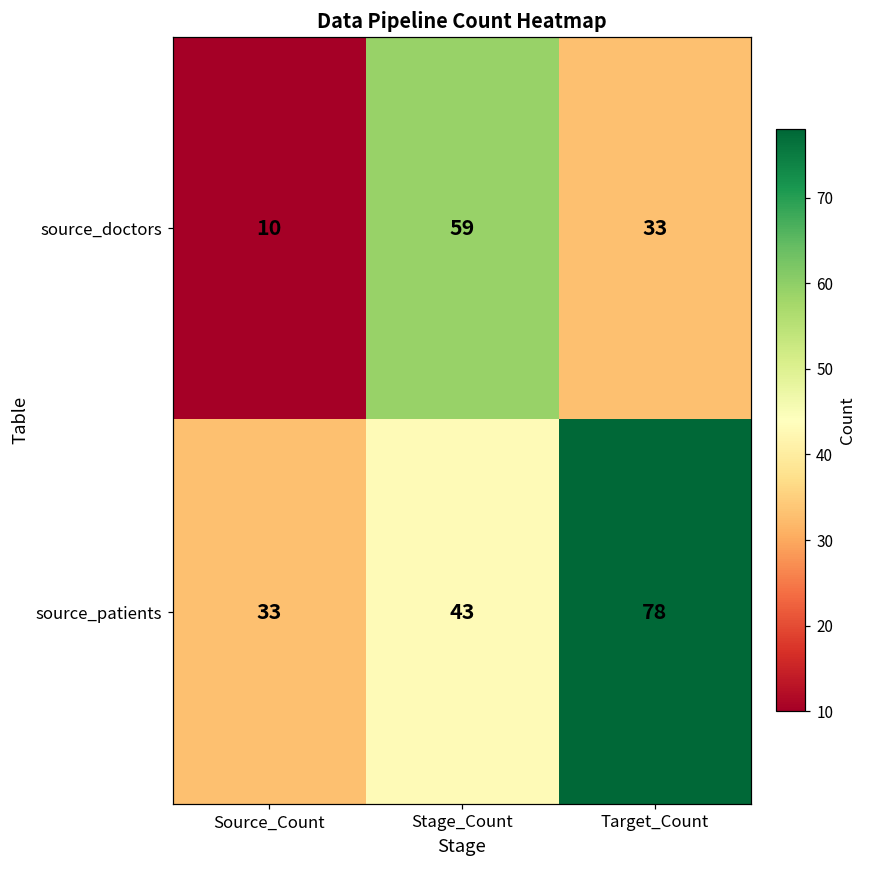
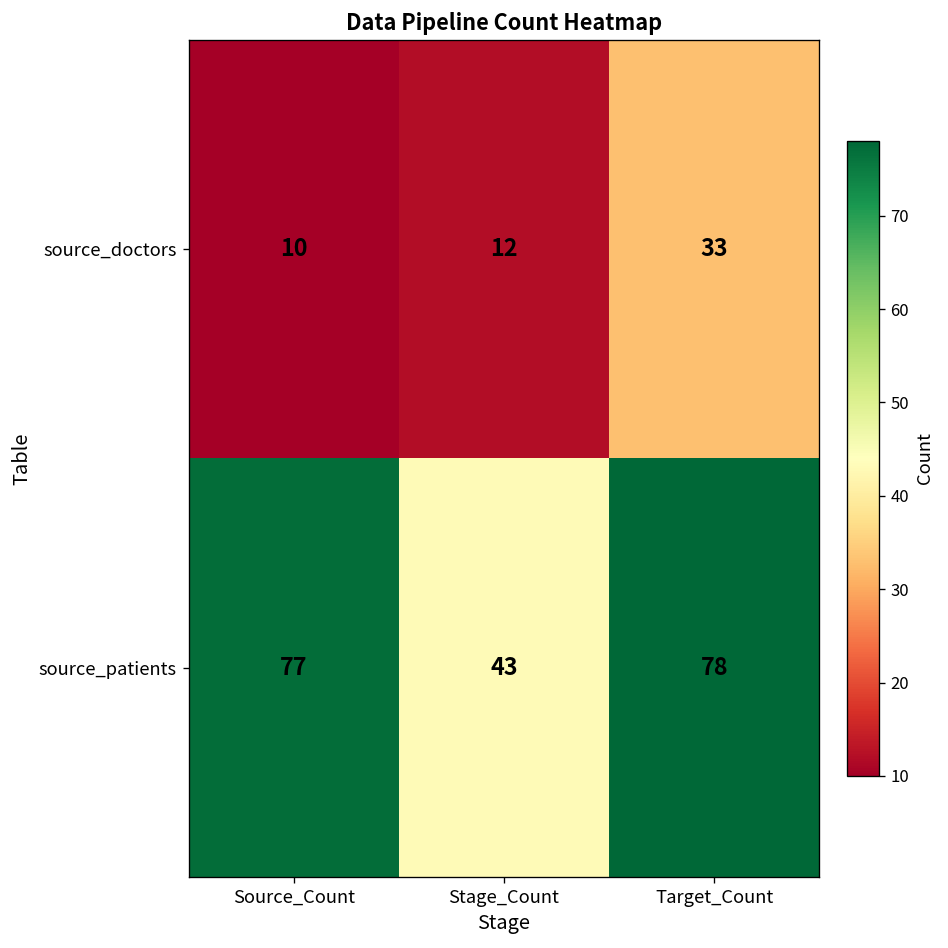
source_doctors, Stage_Count: 59 -> 12
source_patients, Source_Count: 33 -> 77
